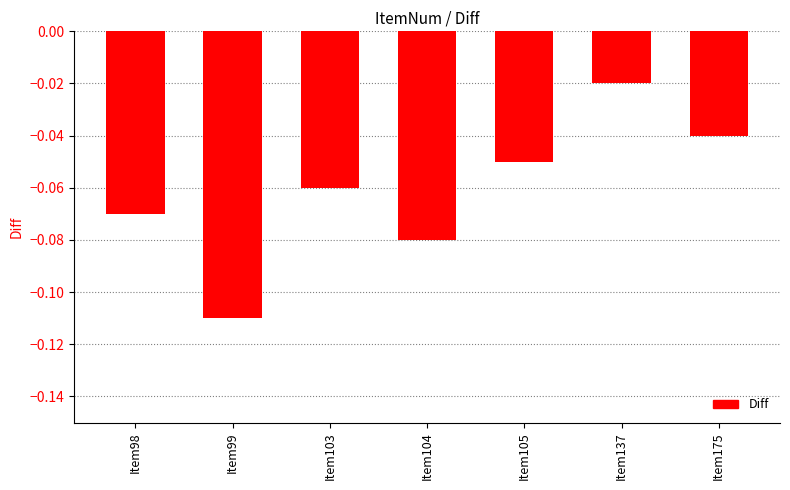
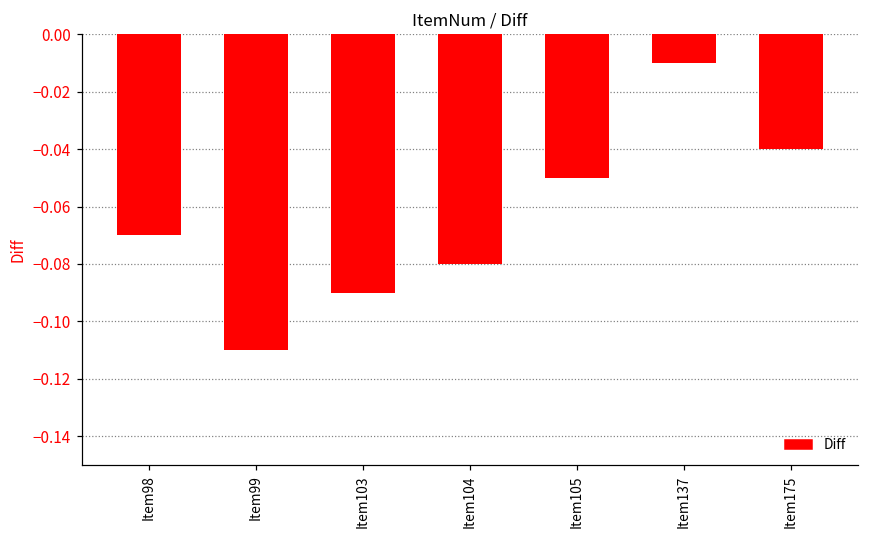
Item103: -0.06 -> -0.09
Item137: -0.02 -> -0.01
